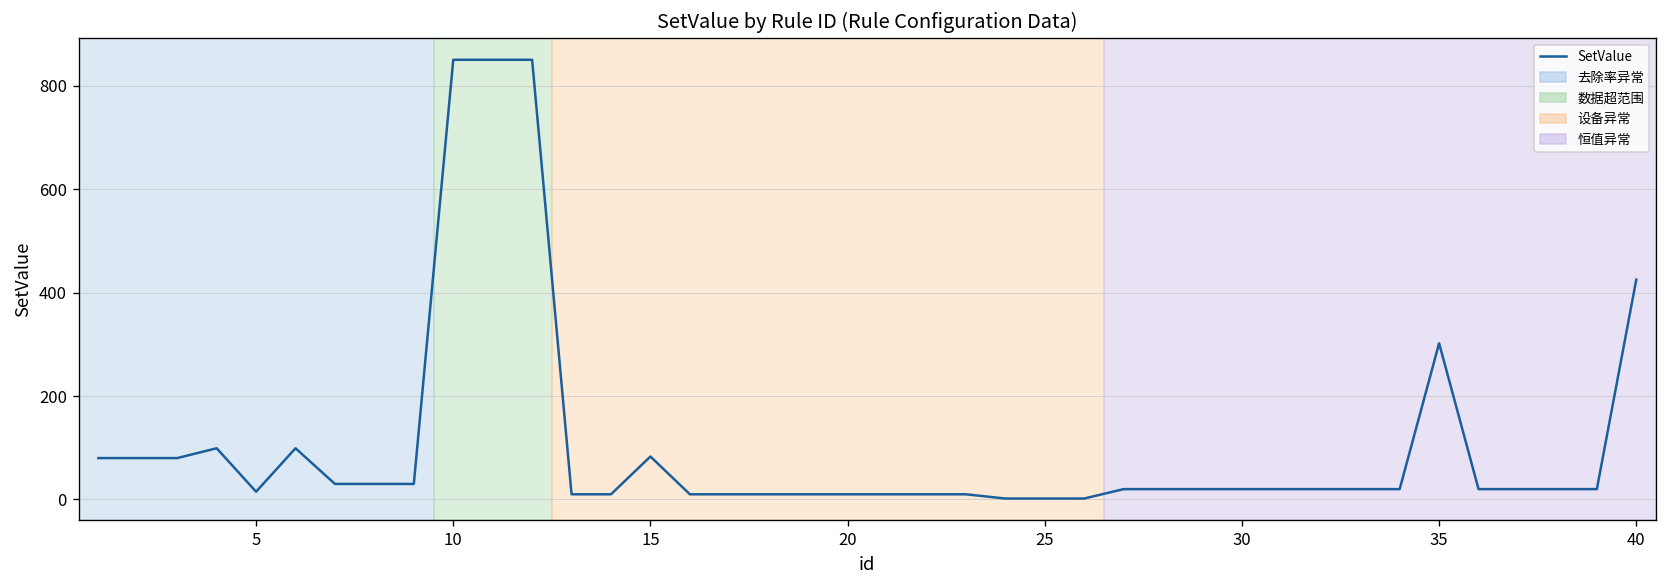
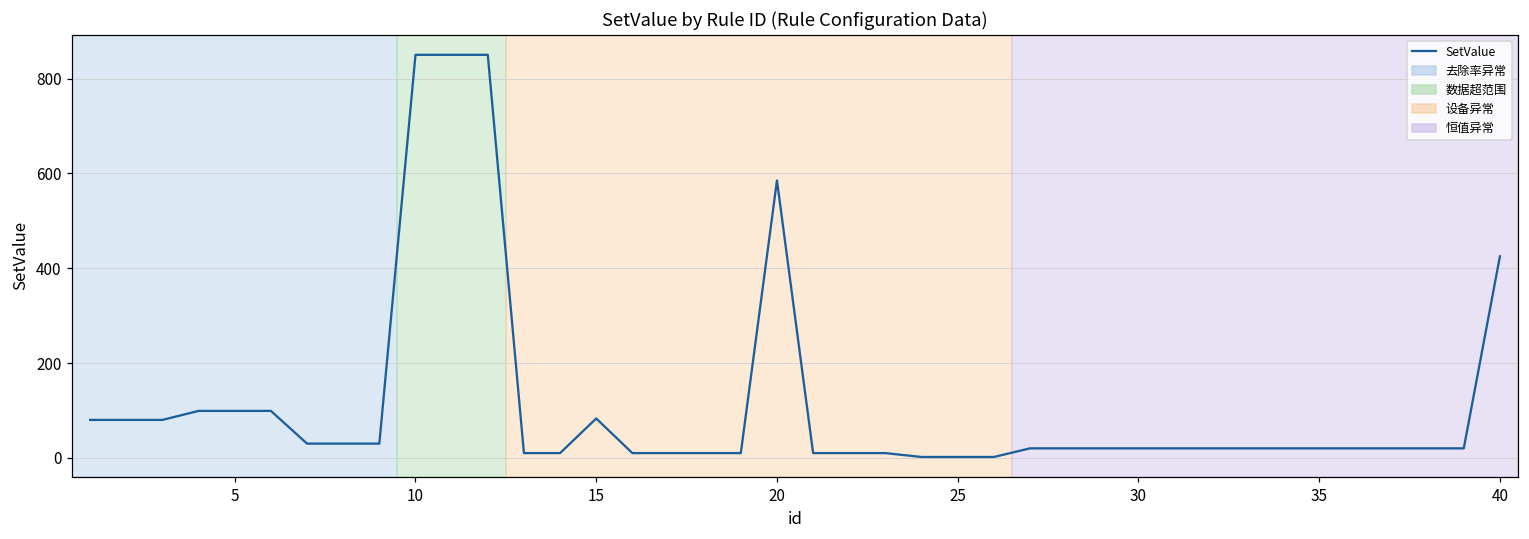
5: 20 -> 100
20: 10 -> 590
35: 300 -> 20
